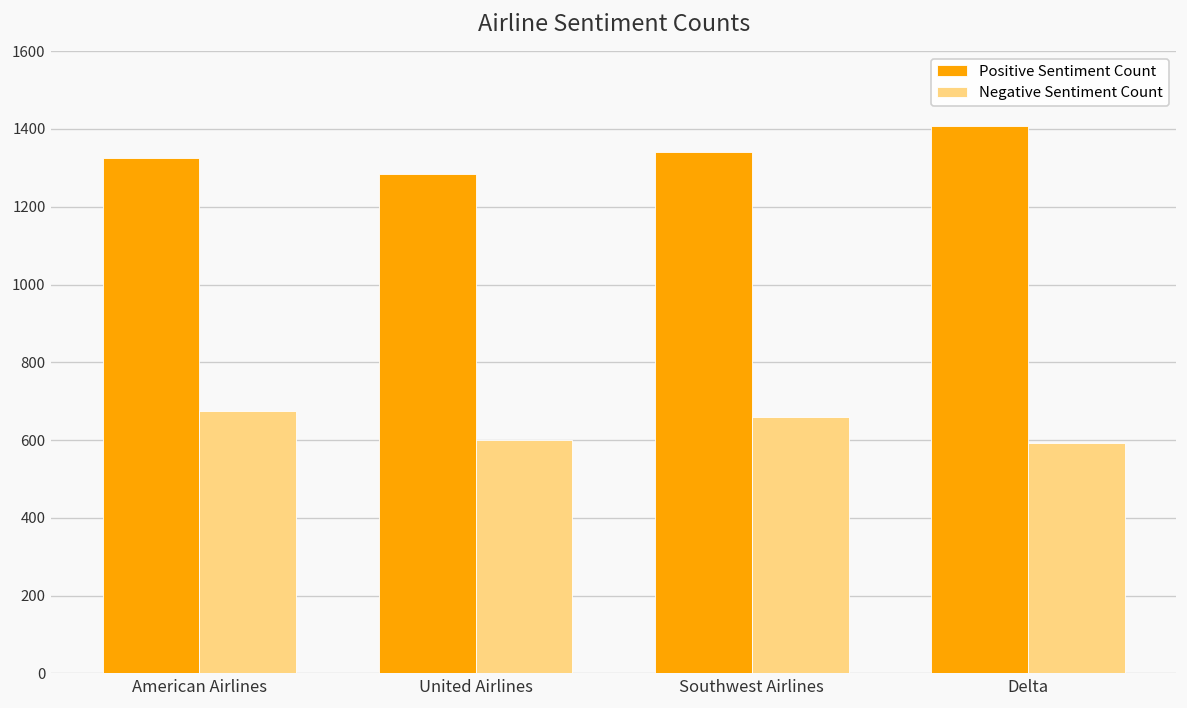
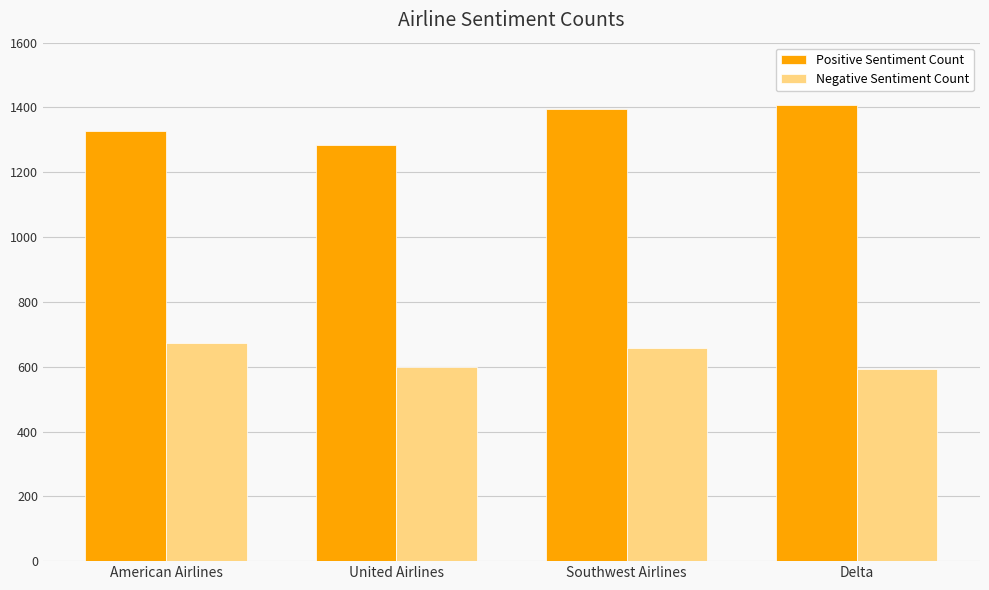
Positive Sentiment Count, Southwest Airlines: 1340 -> 1390
